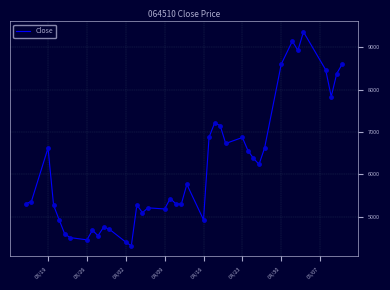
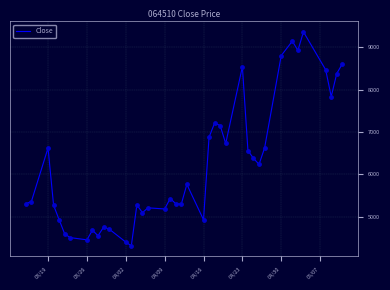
04/23: 6900 -> 8500
04/30: 8600 -> 8800
